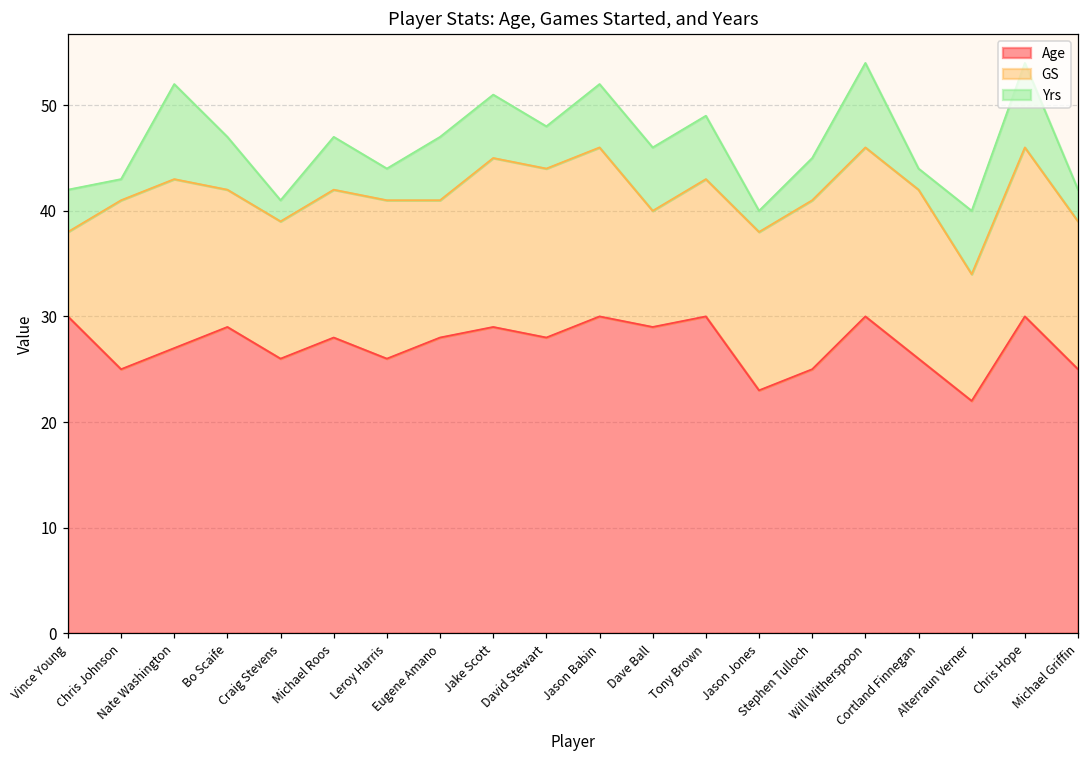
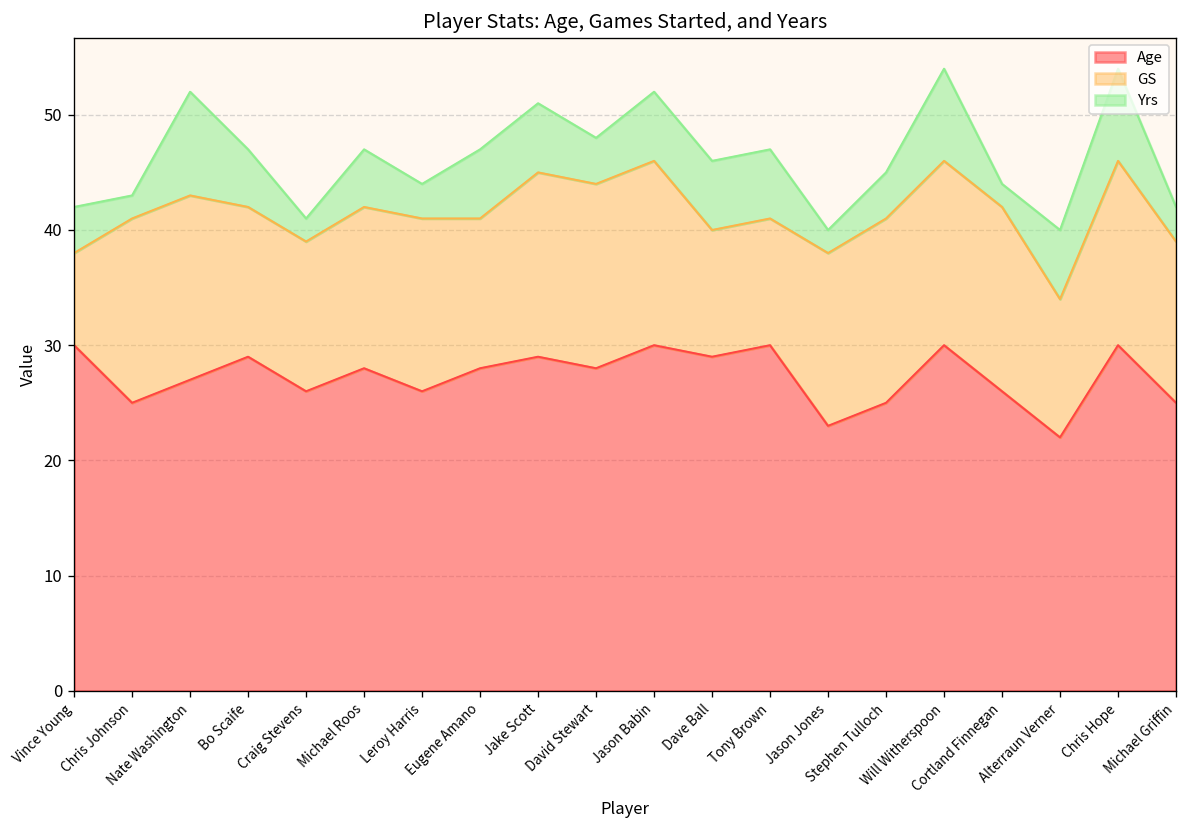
GS, Tony Brown: 13 -> 11
